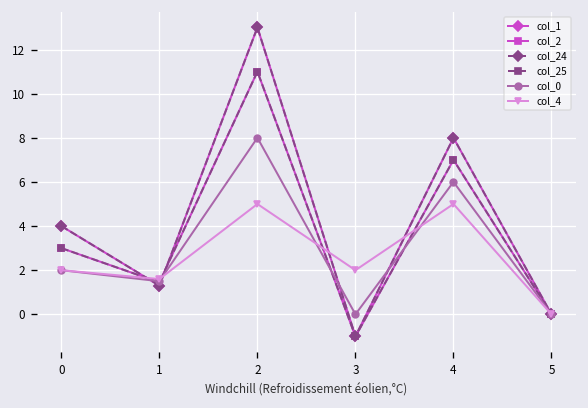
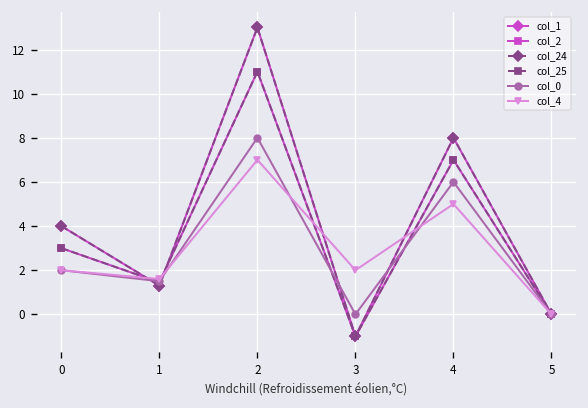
col_4, 2: 5 -> 7
